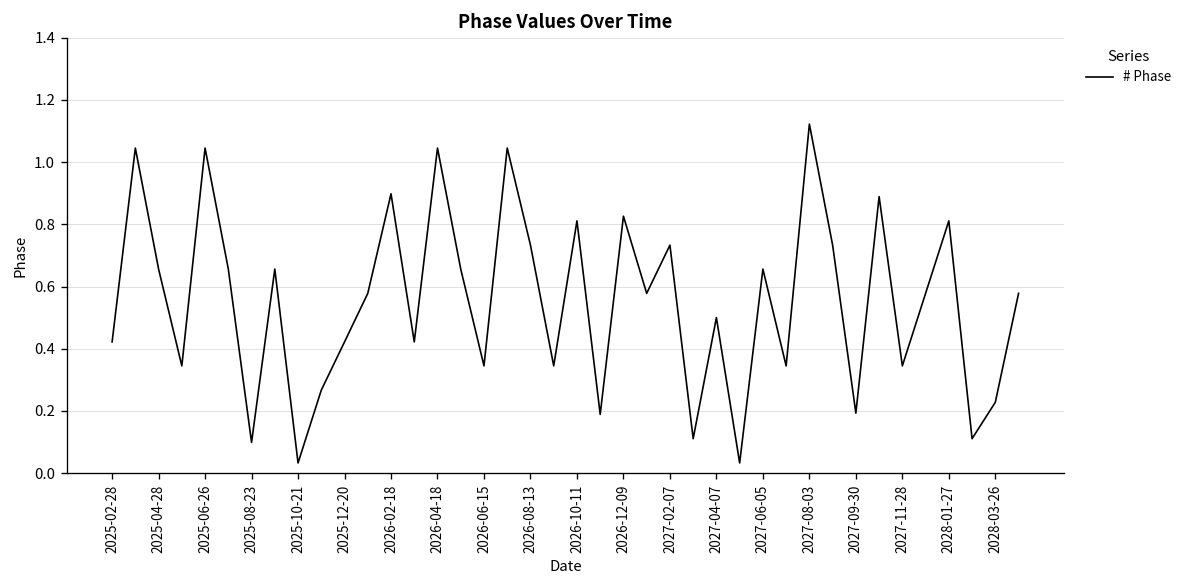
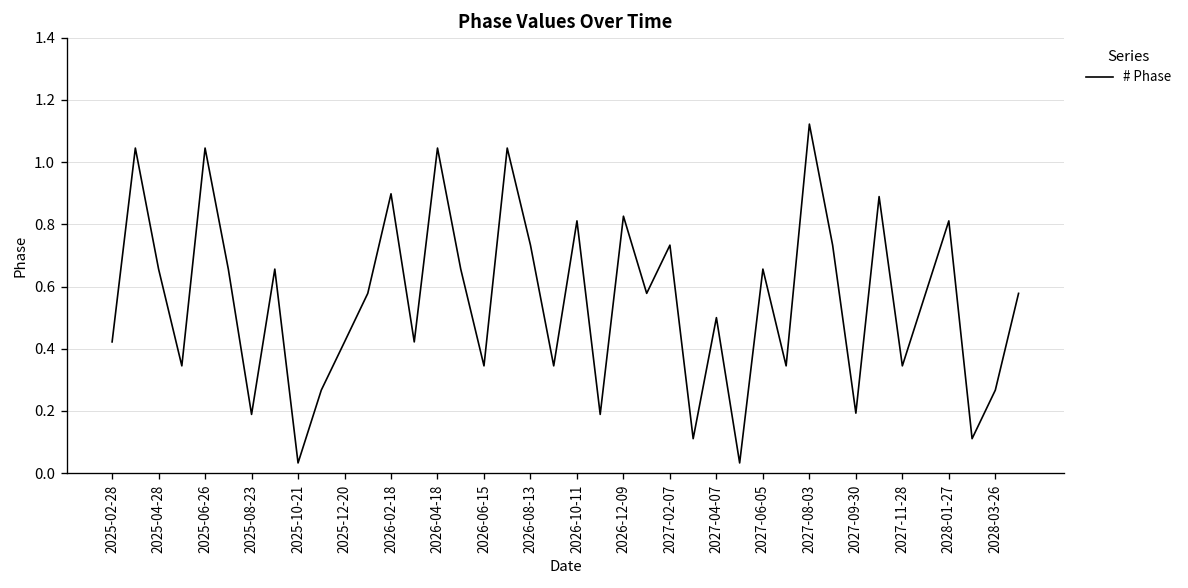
2025-08-23: 0.10 -> 0.19
2028-03-26: 0.23 -> 0.27
